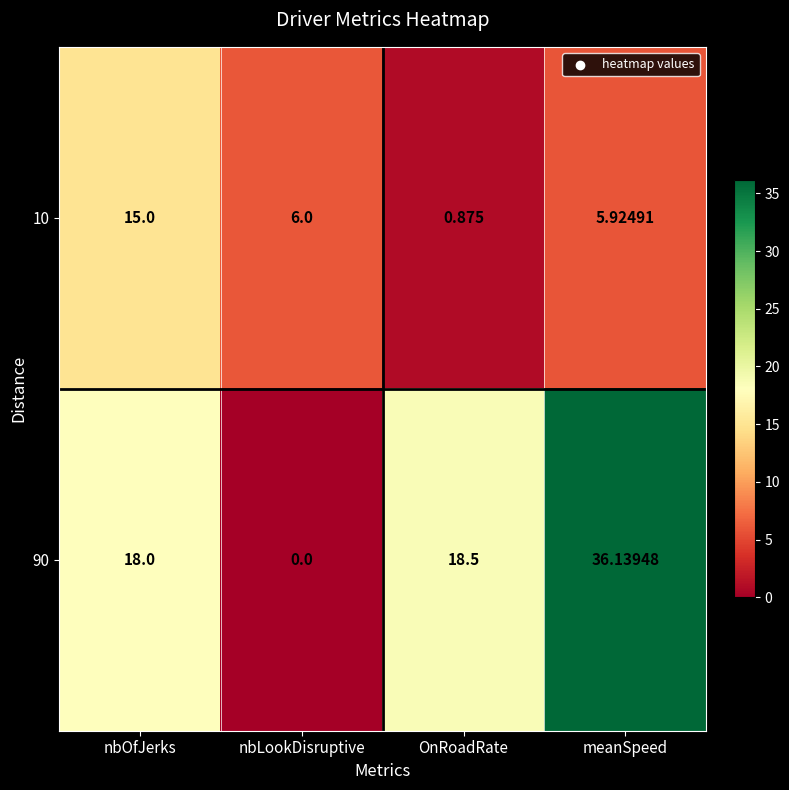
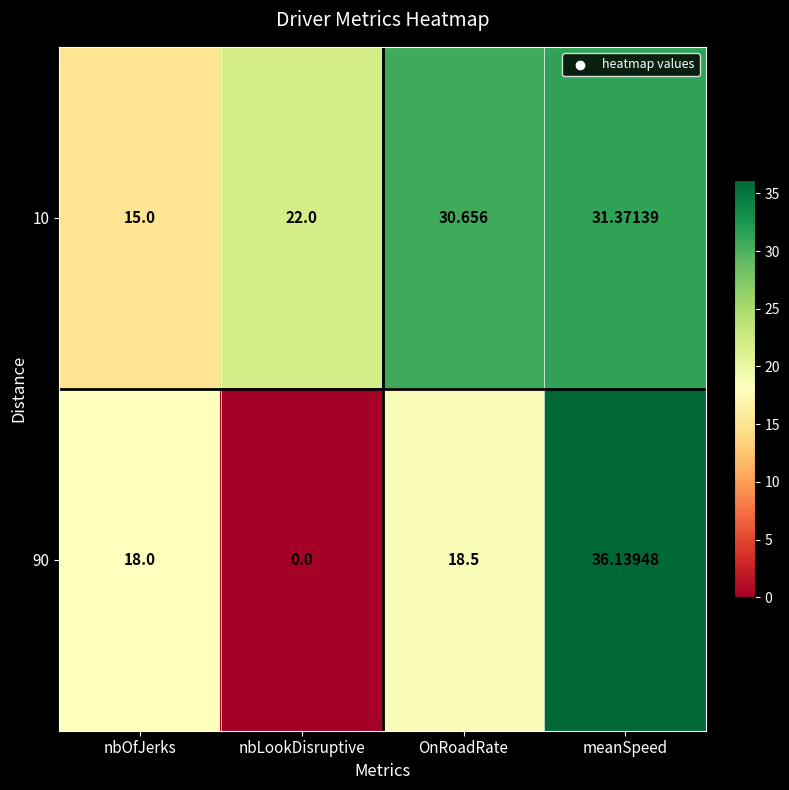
10, nbLookDisruptive: 6.0 -> 22.0
10, OnRoadRate: 0.875 -> 30.656
10, meanSpeed: 5.92491 -> 31.37139
